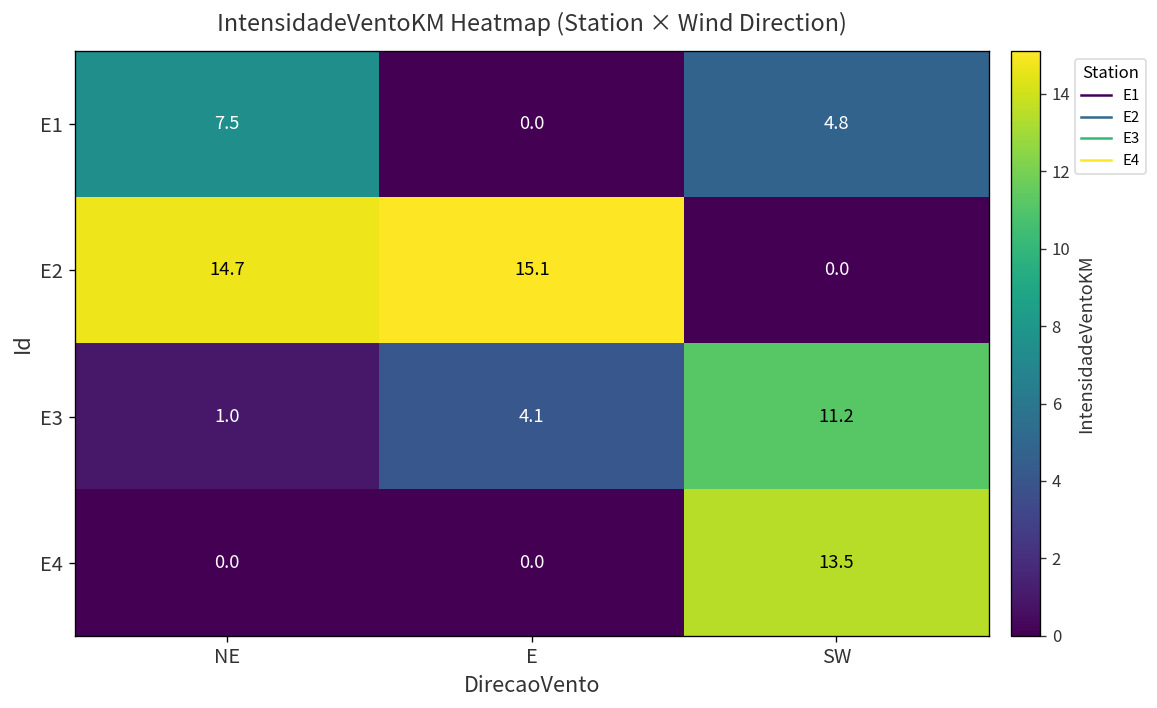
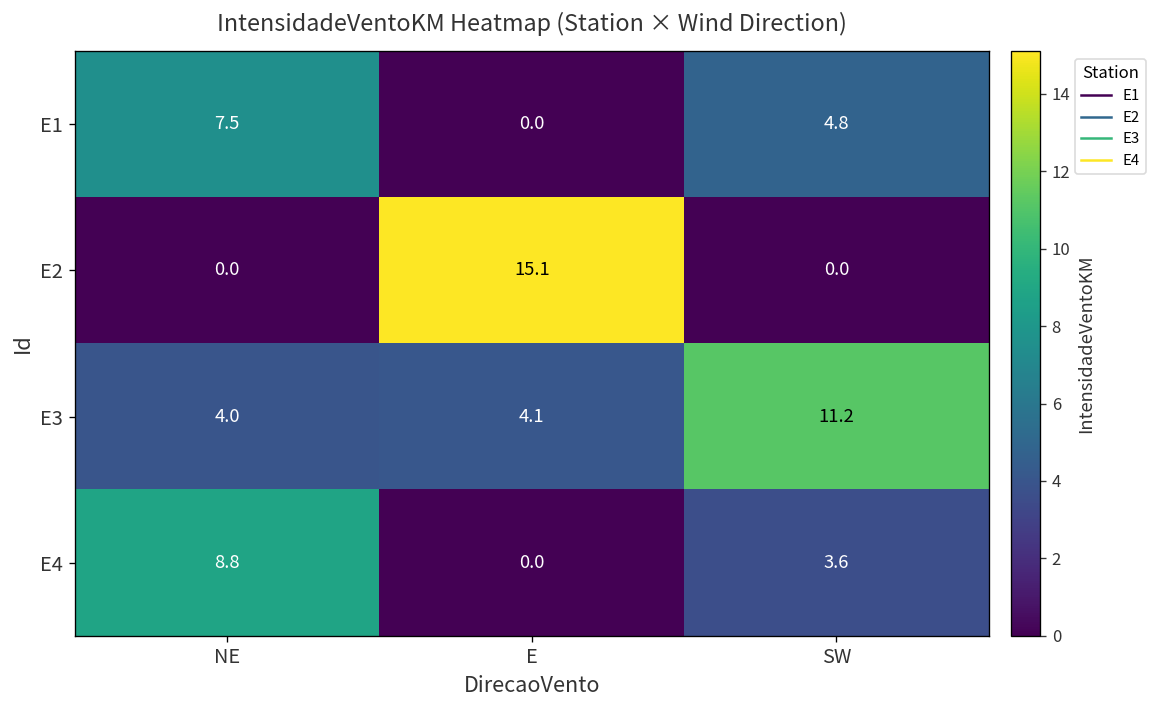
E2, NE: 14.7 -> 0.0
E3, NE: 1.0 -> 4.0
E4, NE: 0.0 -> 8.8
E4, SW: 13.5 -> 3.6
